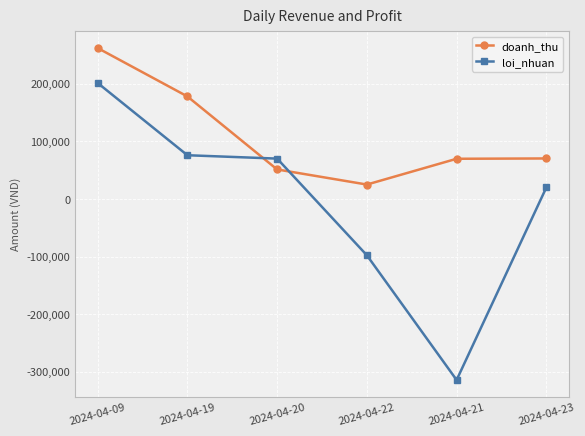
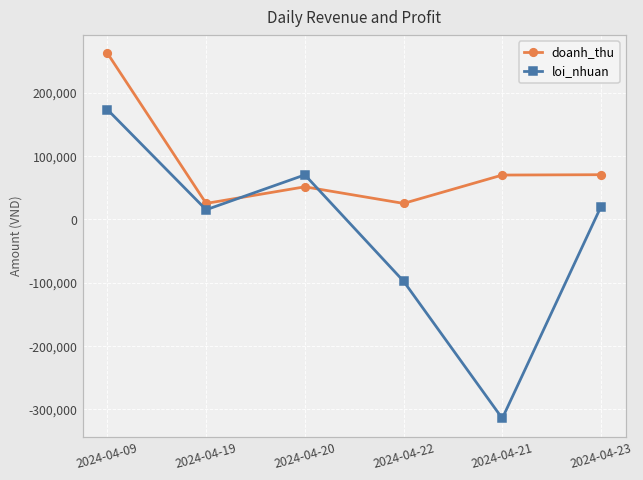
loi_nhuan, 2024-04-09: 200,000 -> 170,000
doanh_thu, 2024-04-19: 180,000 -> 30,000
loi_nhuan, 2024-04-19: 80,000 -> 20,000
